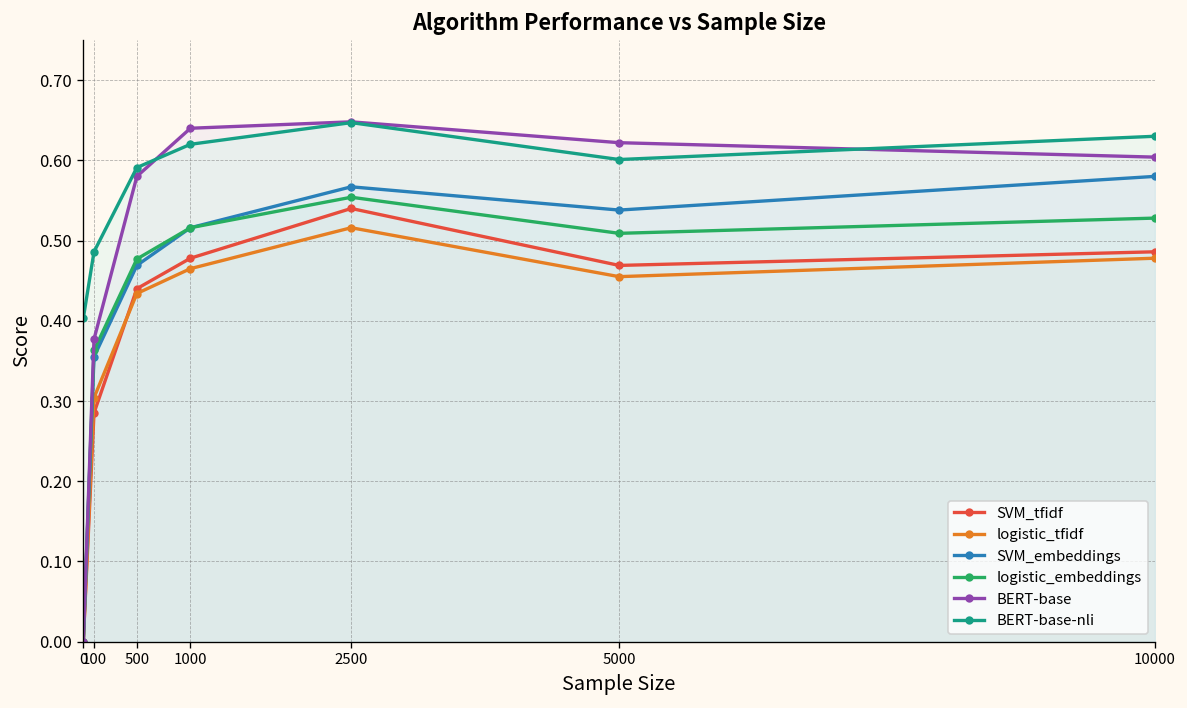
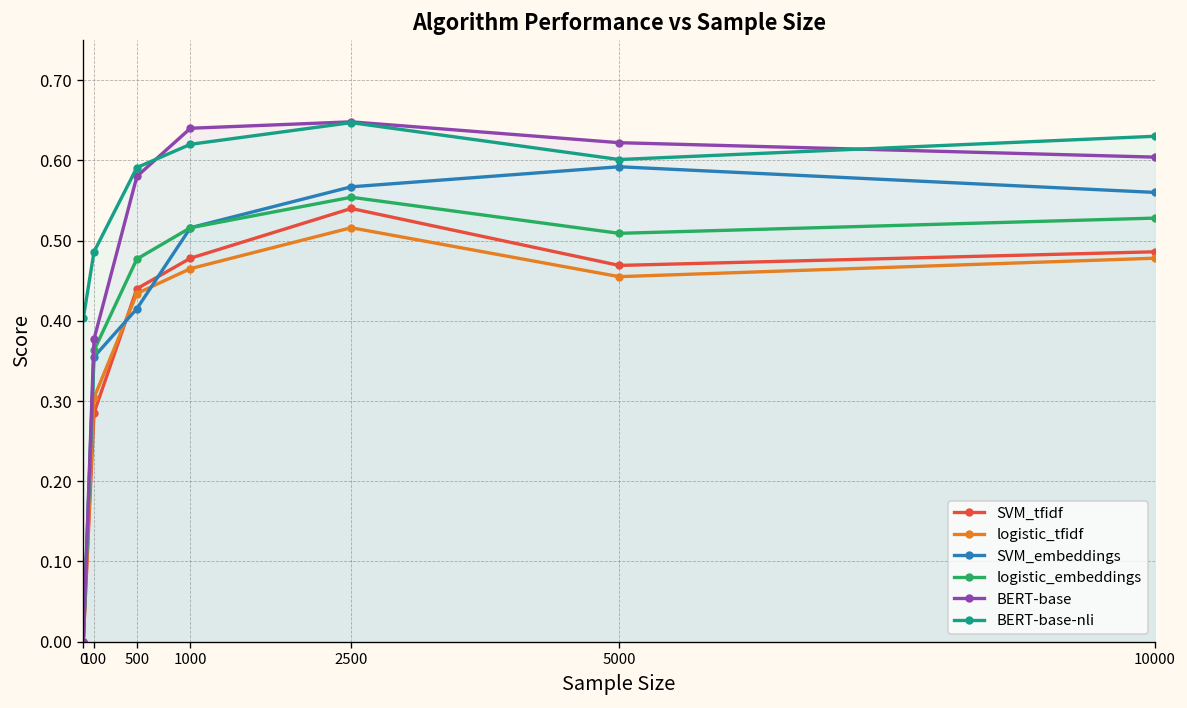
SVM_embeddings, 500: 0.47 -> 0.42
SVM_embeddings, 5000: 0.54 -> 0.59
SVM_embeddings, 10000: 0.58 -> 0.56
